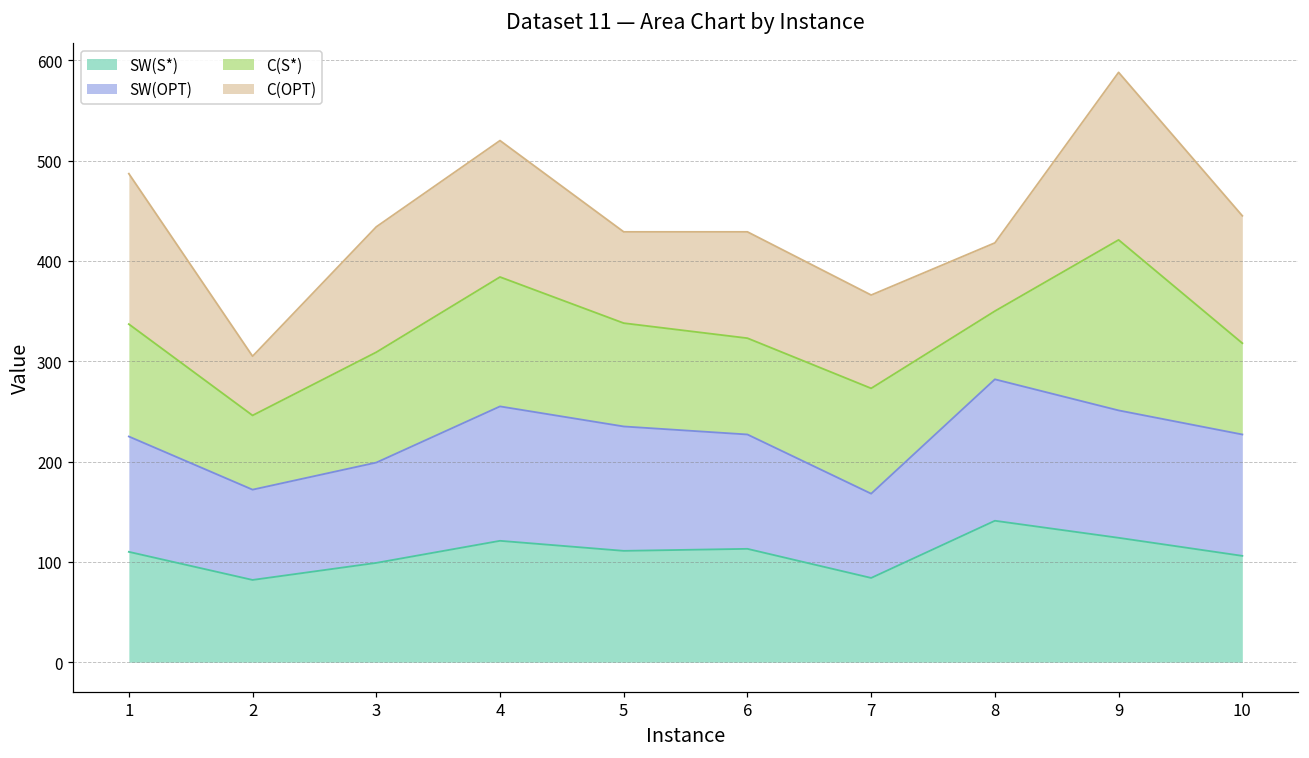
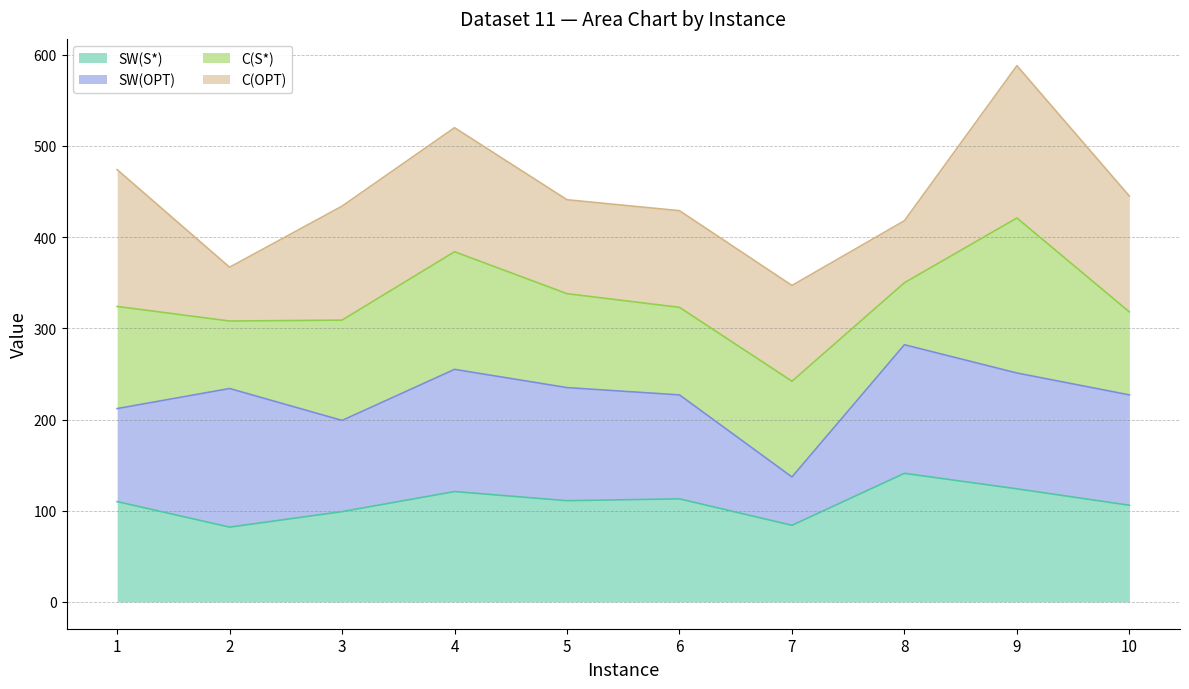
SW(OPT), 1: 120 -> 100
SW(OPT), 2: 90 -> 150
C(OPT), 5: 90 -> 100
SW(OPT), 7: 80 -> 50
C(OPT), 7: 90 -> 110
